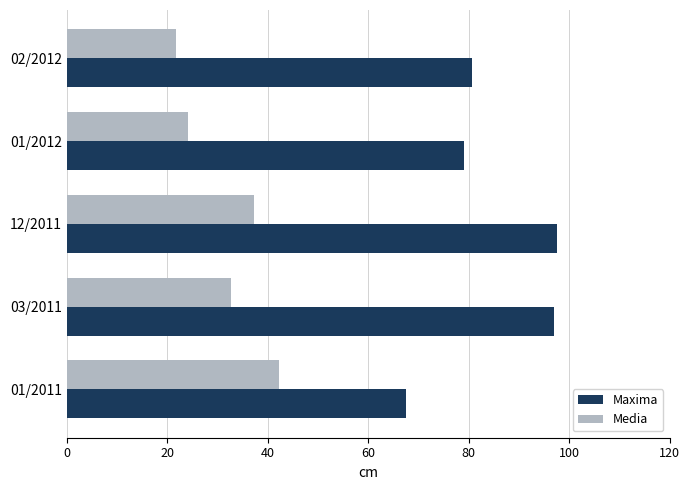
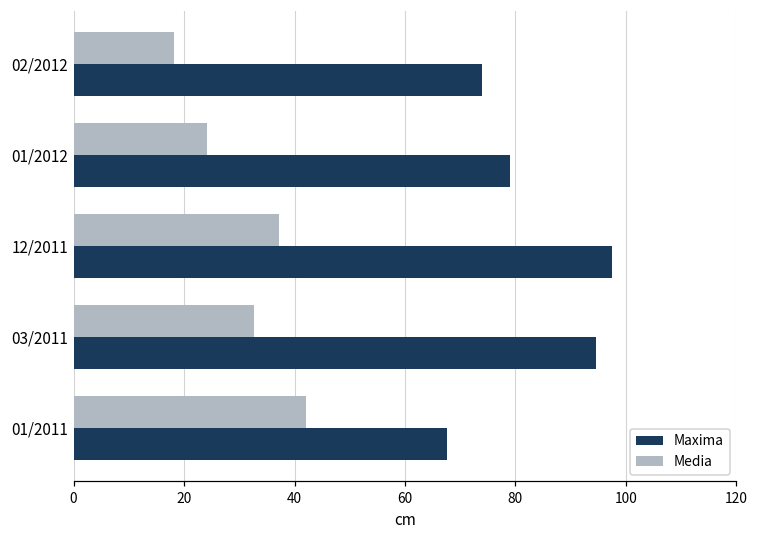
Media, 02/2012: 22 -> 18
Maxima, 02/2012: 81 -> 74
Maxima, 03/2011: 97 -> 95
